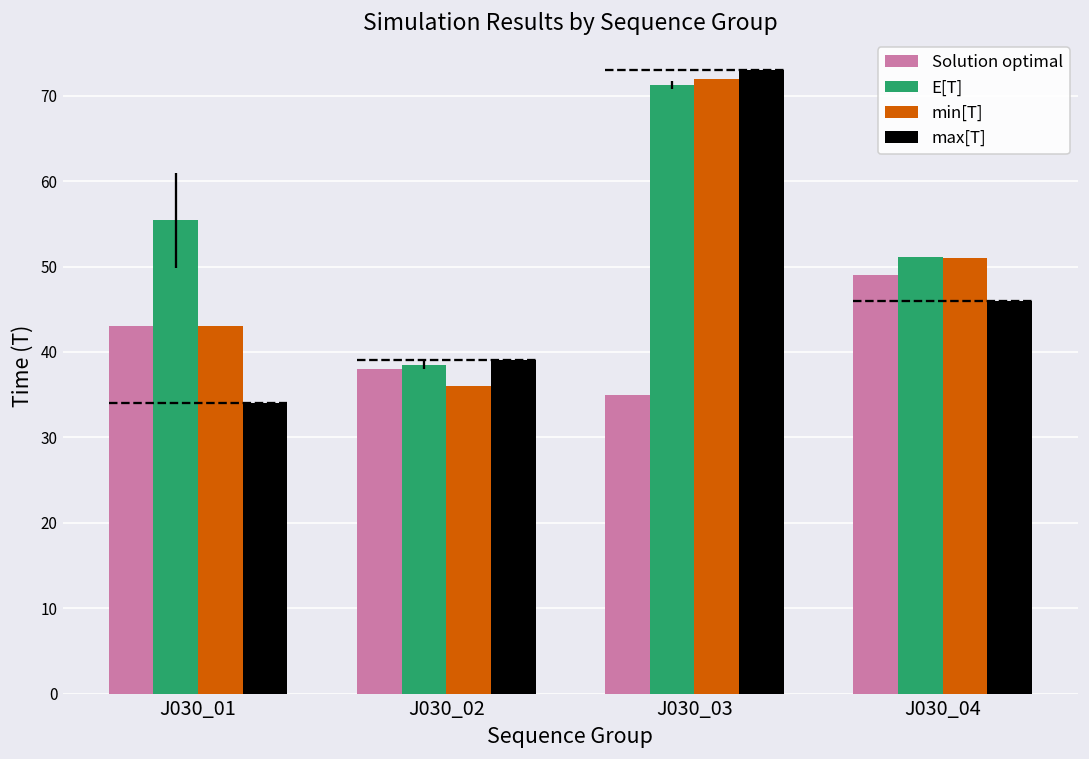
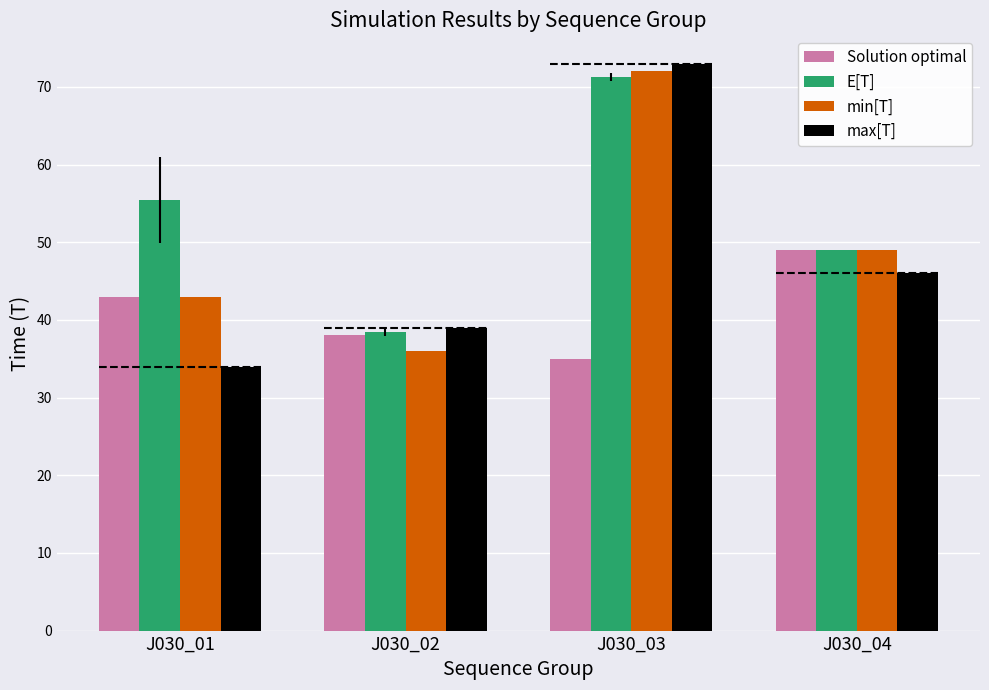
E[T], J030_04: 51 -> 49
min[T], J030_04: 51 -> 49
